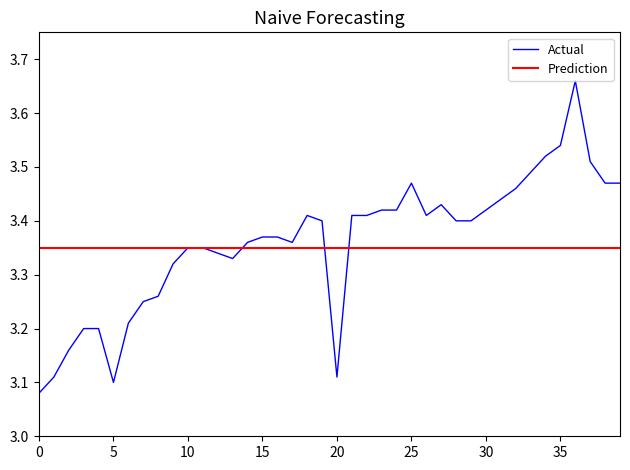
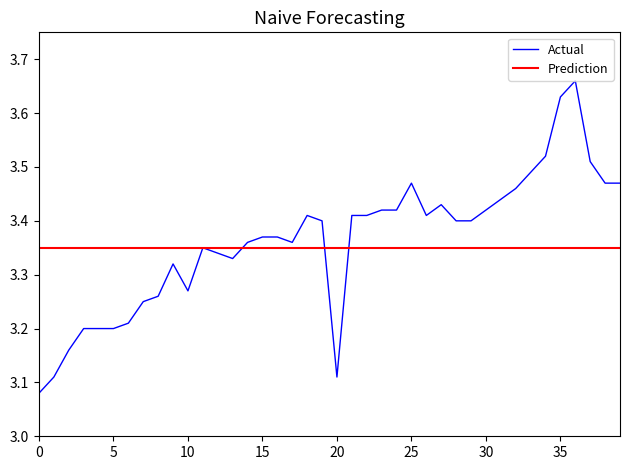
5: 3.1 -> 3.2
10: 3.35 -> 3.27
35: 3.54 -> 3.63
